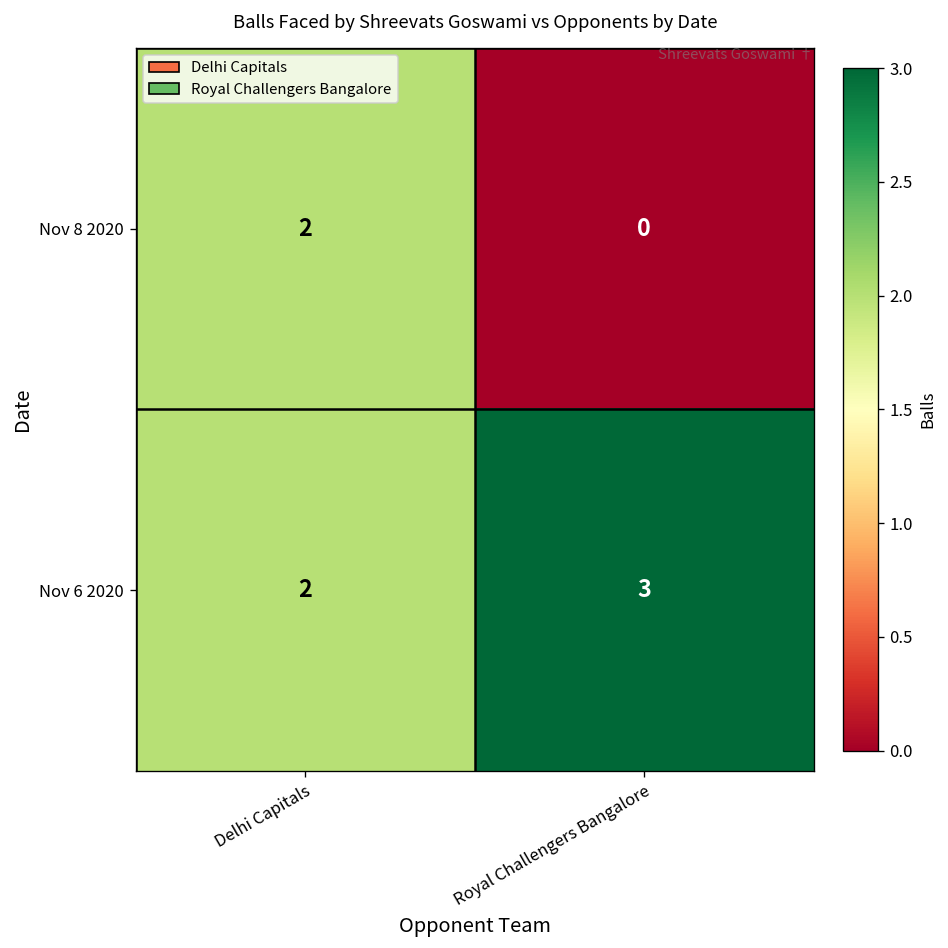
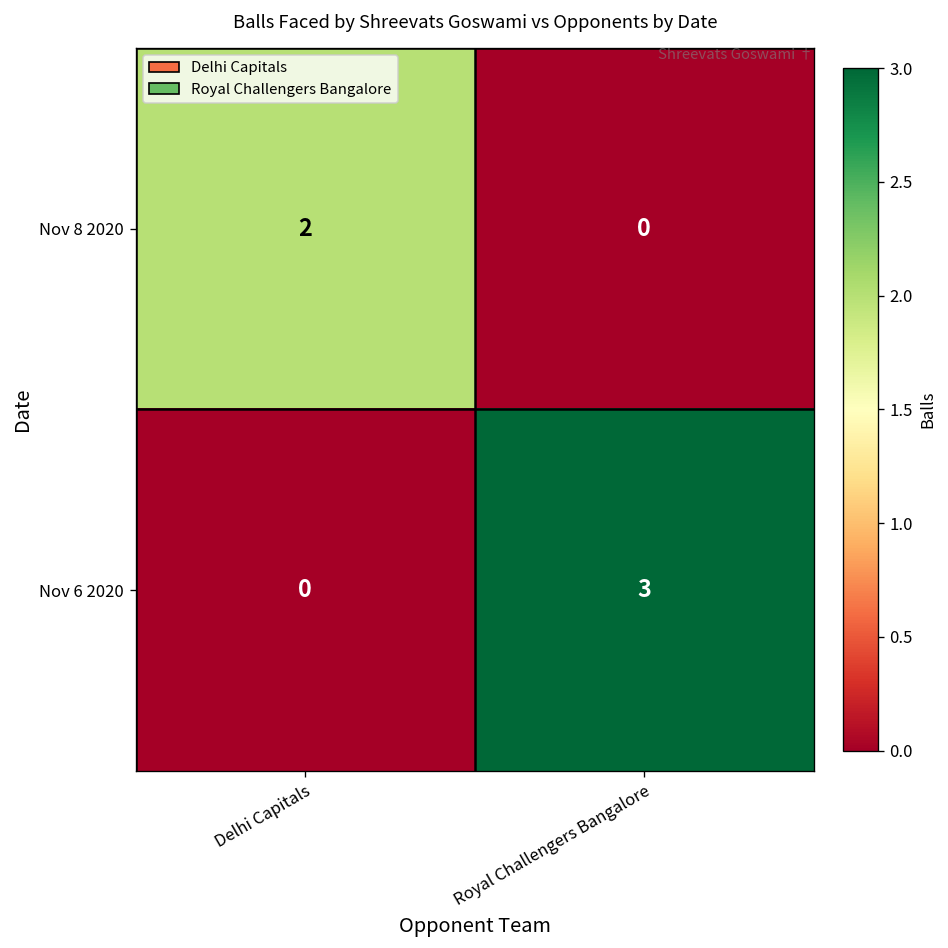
Nov 6 2020, Delhi Capitals: 2 -> 0
